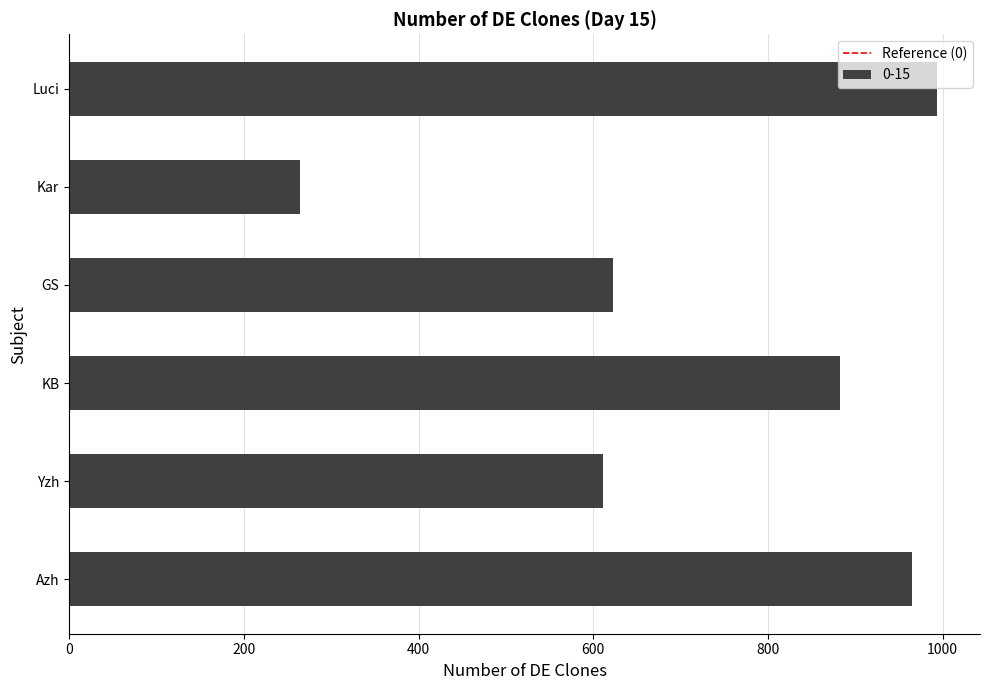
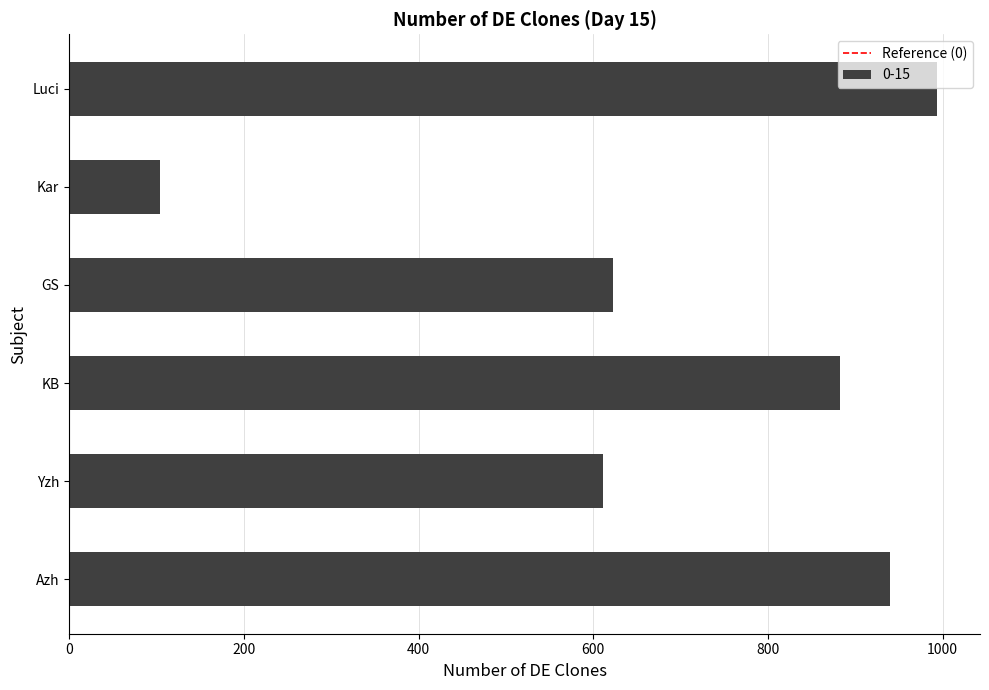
Kar: 260 -> 100
Azh: 970 -> 940
